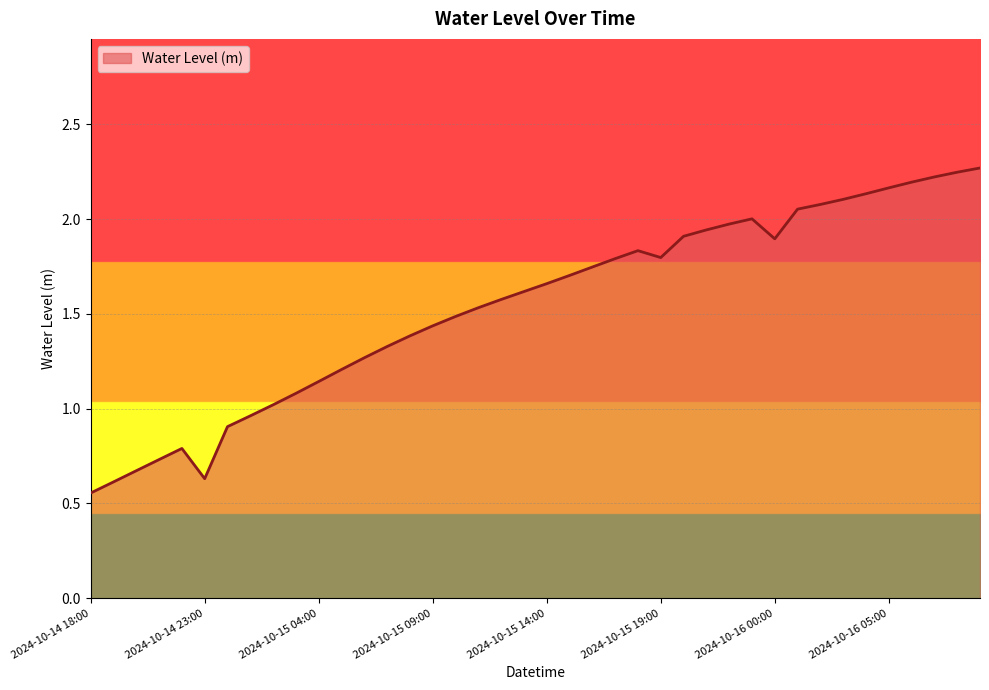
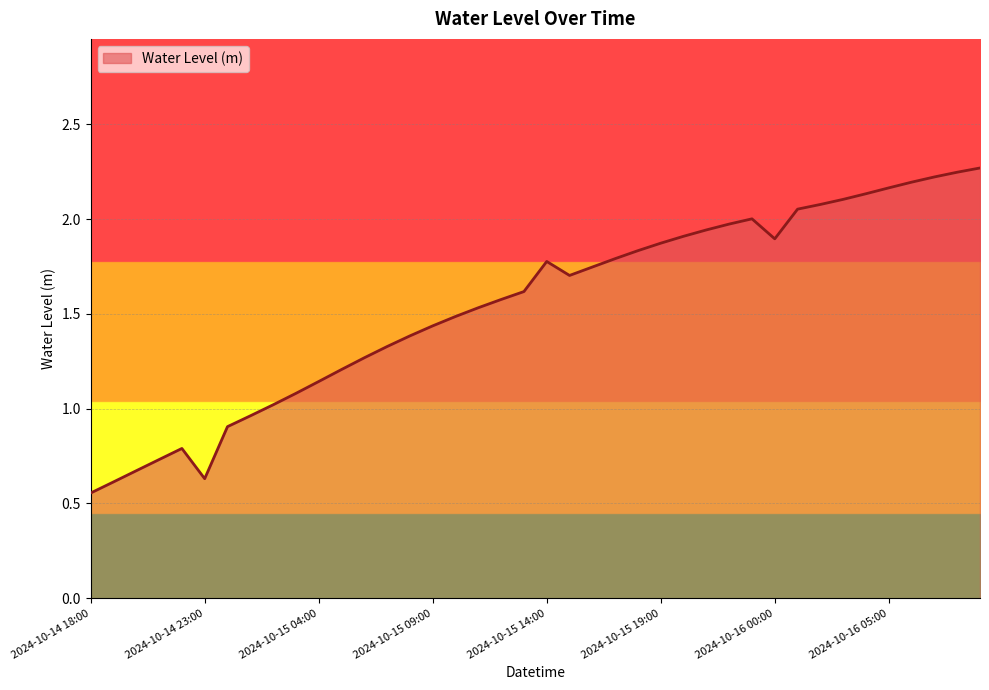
2024-10-15 14:00: 1.66 -> 1.78
2024-10-15 19:00: 1.80 -> 1.87
